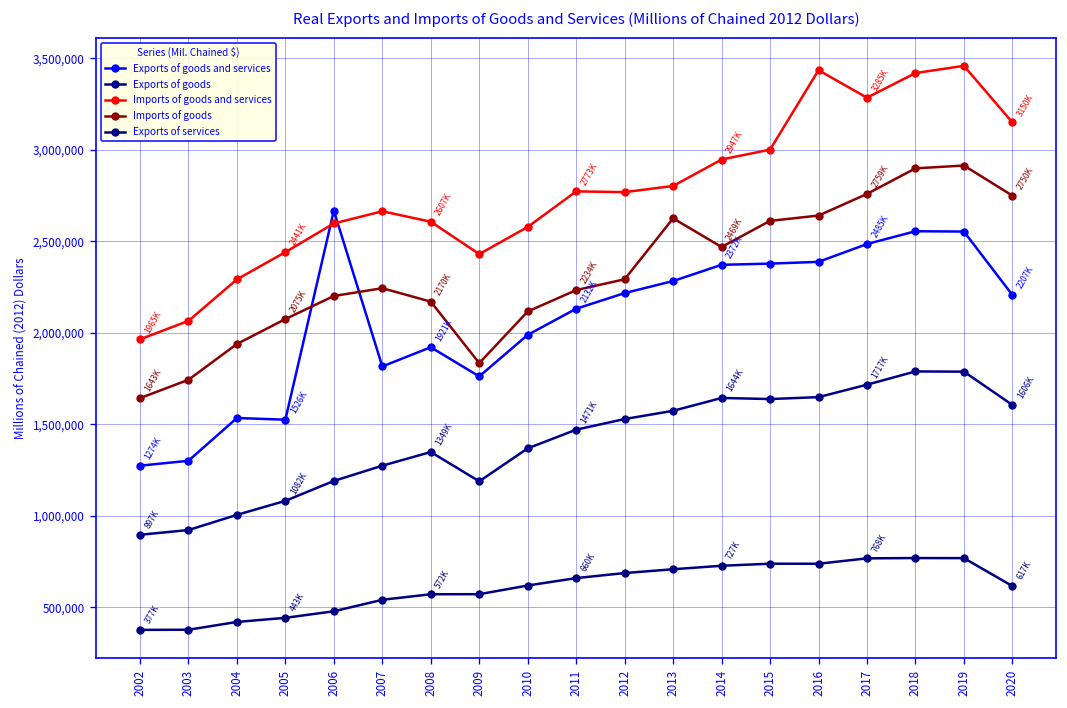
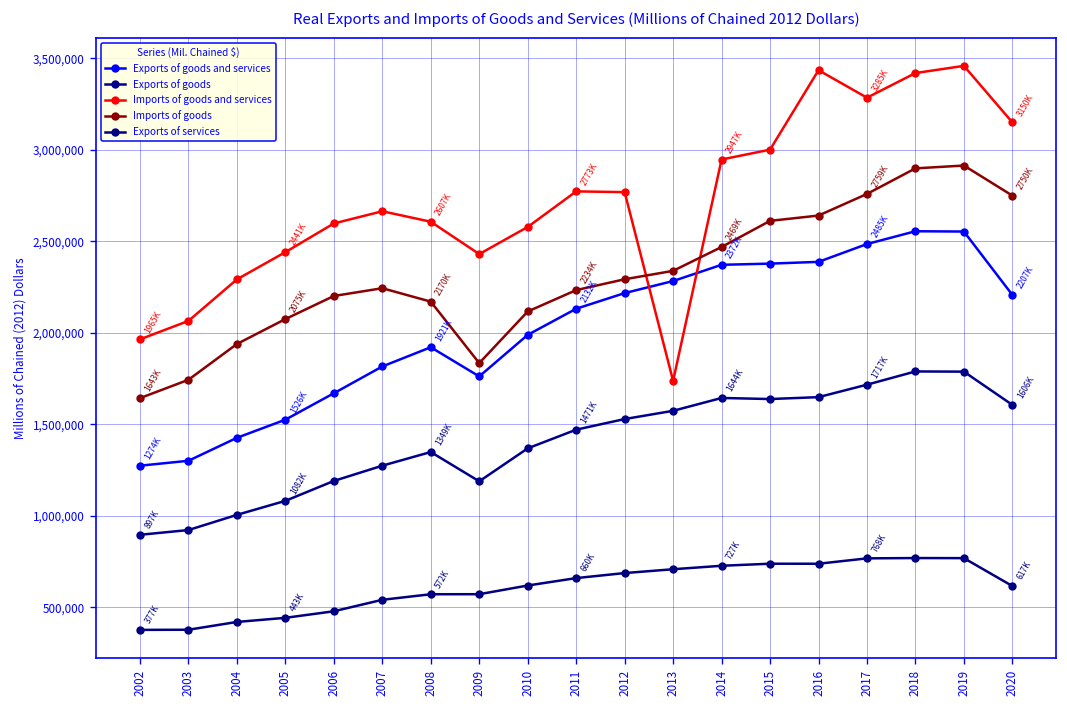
Exports of goods and services, 2004: 1,540,000 -> 1,430,000
Exports of goods and services, 2006: 2,670,000 -> 1,670,000
Imports of goods and services, 2013: 2,800,000 -> 1,740,000
Imports of goods, 2013: 2,630,000 -> 2,340,000
